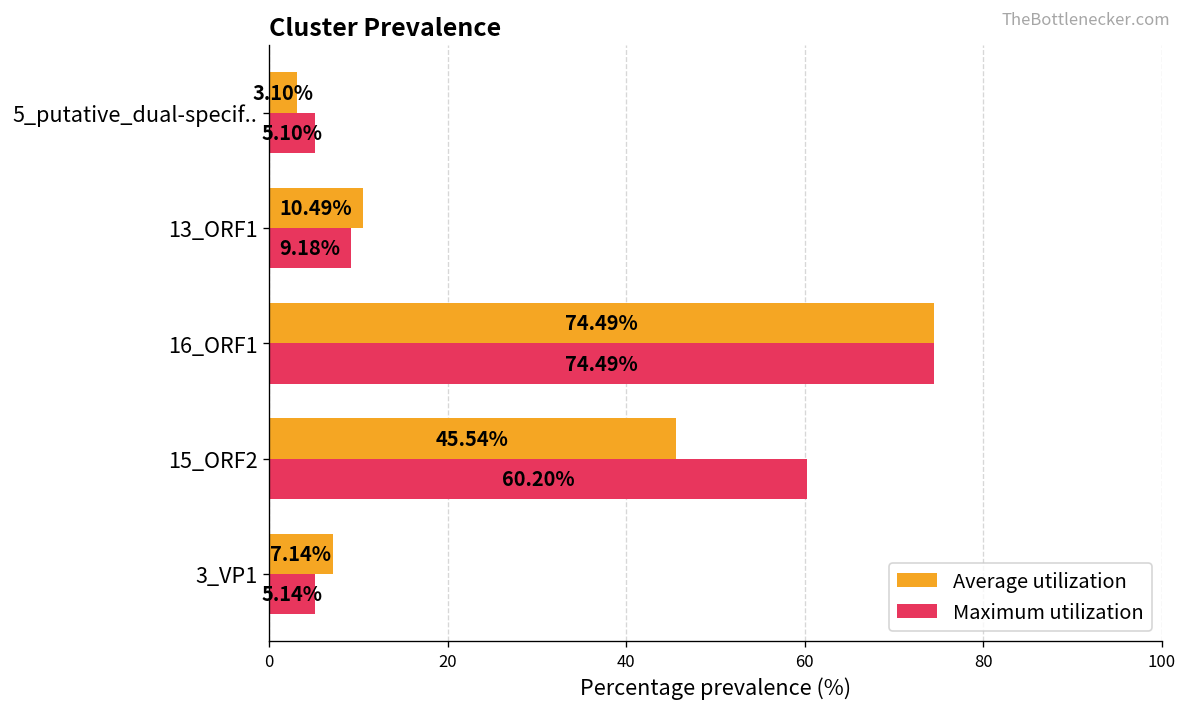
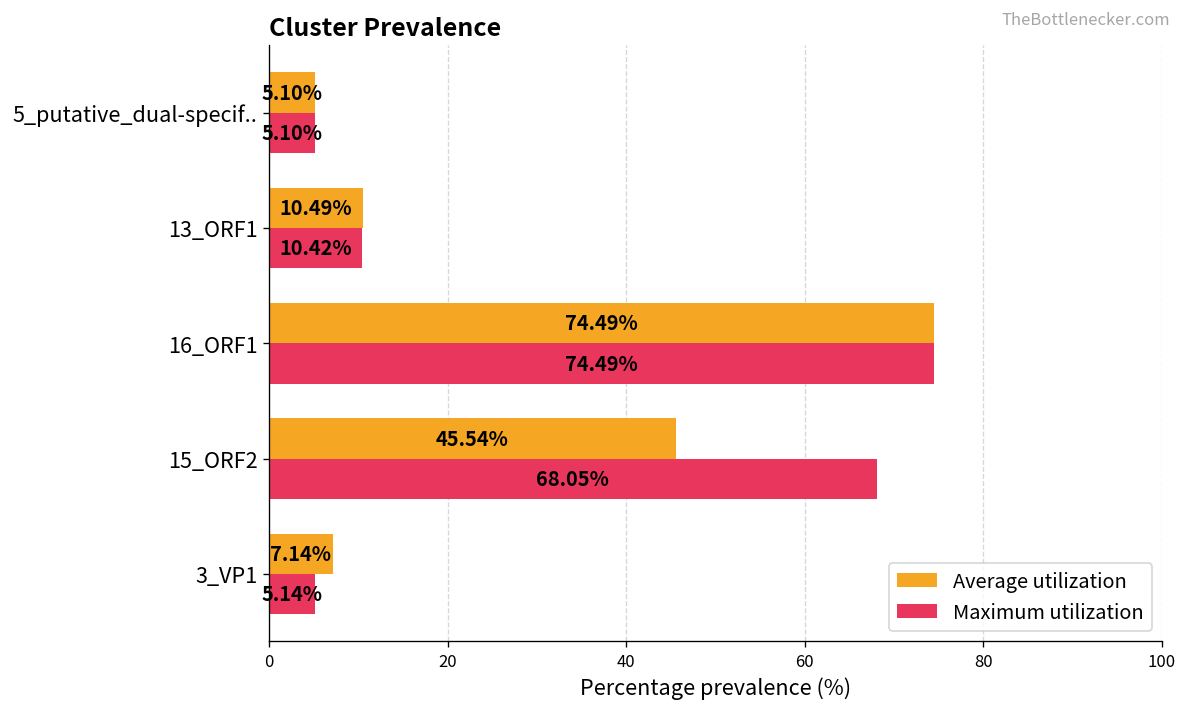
Average utilization, 5_putative_dual-specif..: 3.10% -> 5.10%
Maximum utilization, 13_ORF1: 9.18% -> 10.42%
Maximum utilization, 15_ORF2: 60.20% -> 68.05%
